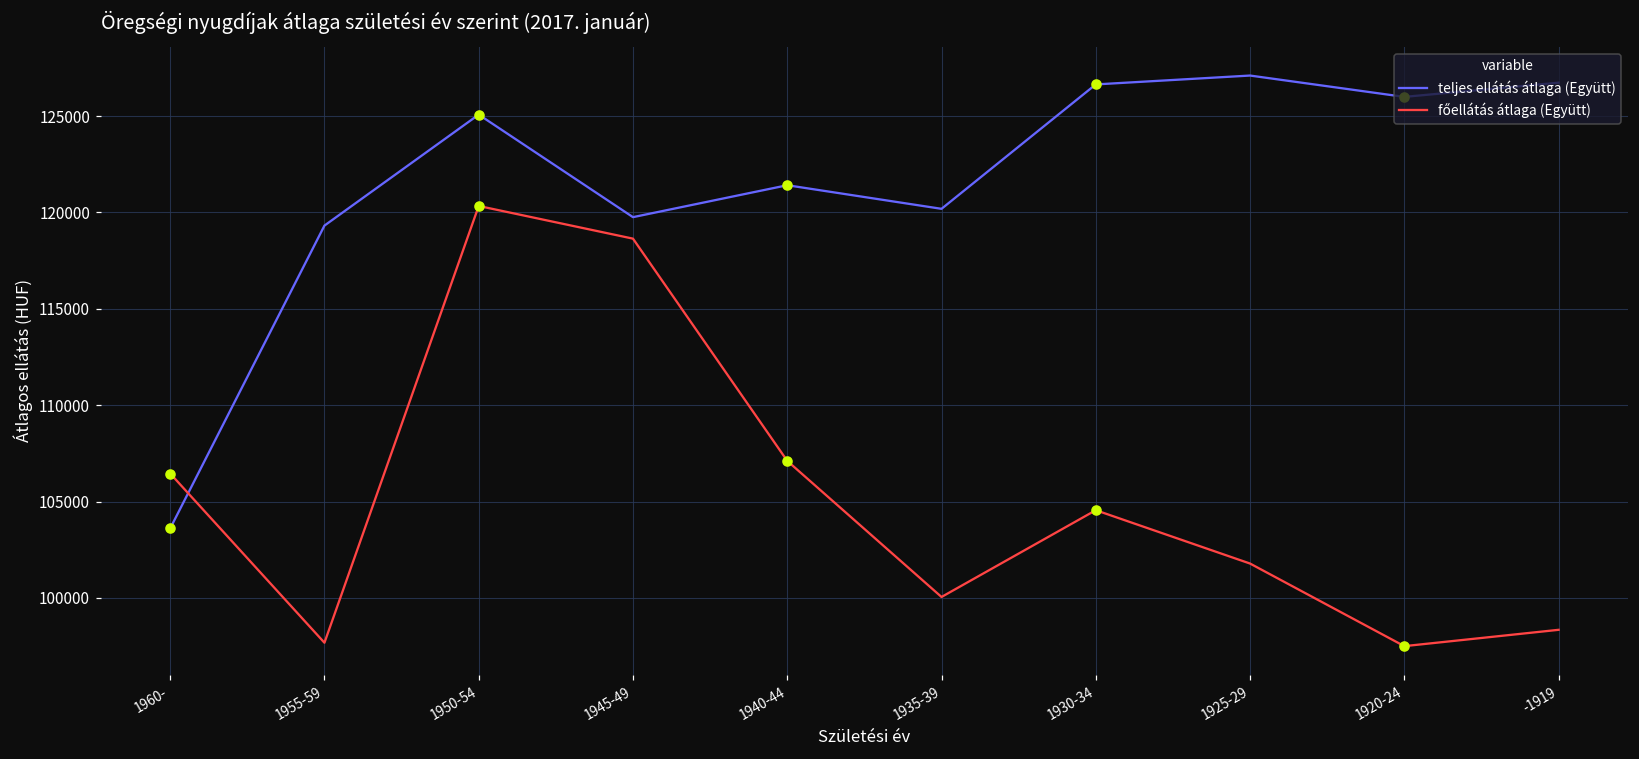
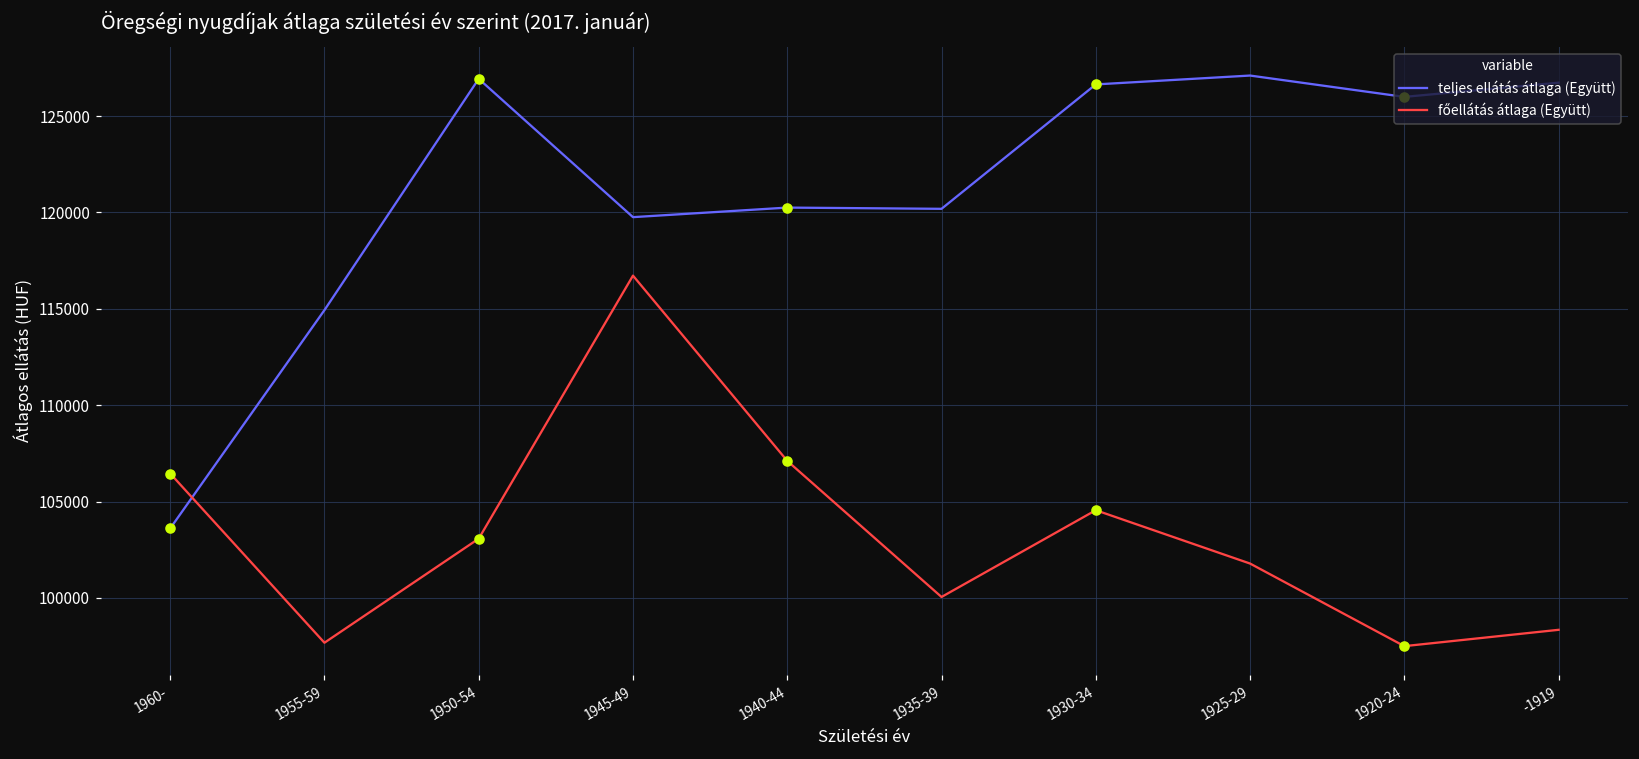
teljes ellátás átlaga (Együtt), 1955-59: 119300 -> 114900
teljes ellátás átlaga (Együtt), 1950-54: 125100 -> 126900
főellátás átlaga (Együtt), 1950-54: 120300 -> 103100
főellátás átlaga (Együtt), 1945-49: 118600 -> 116700
teljes ellátás átlaga (Együtt), 1940-44: 121400 -> 120200
